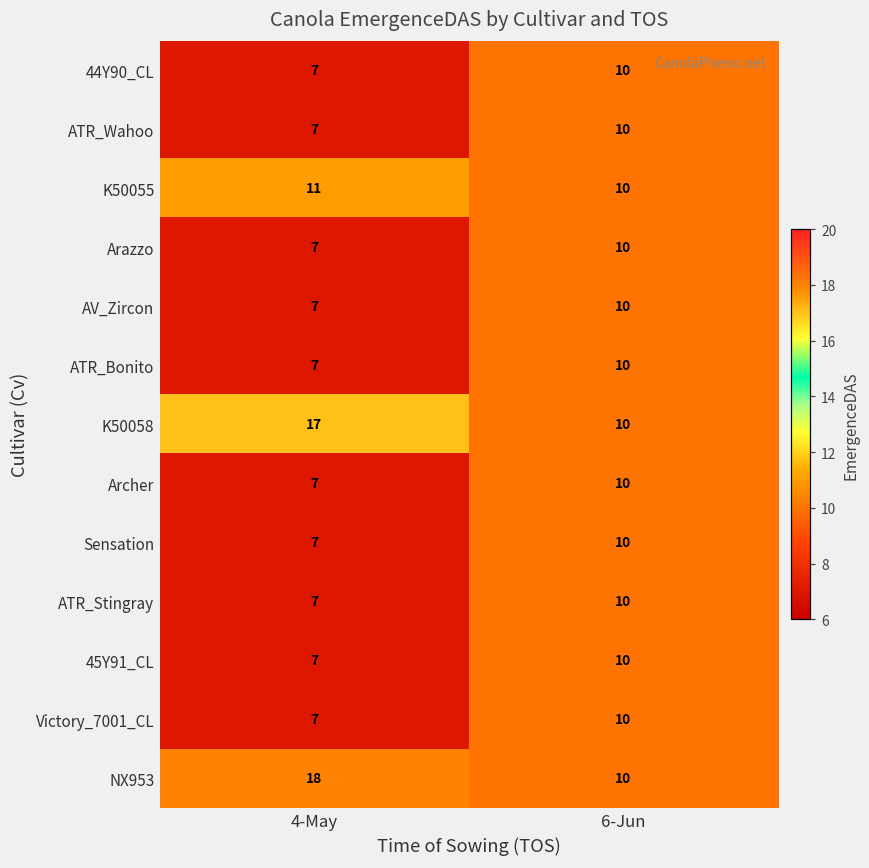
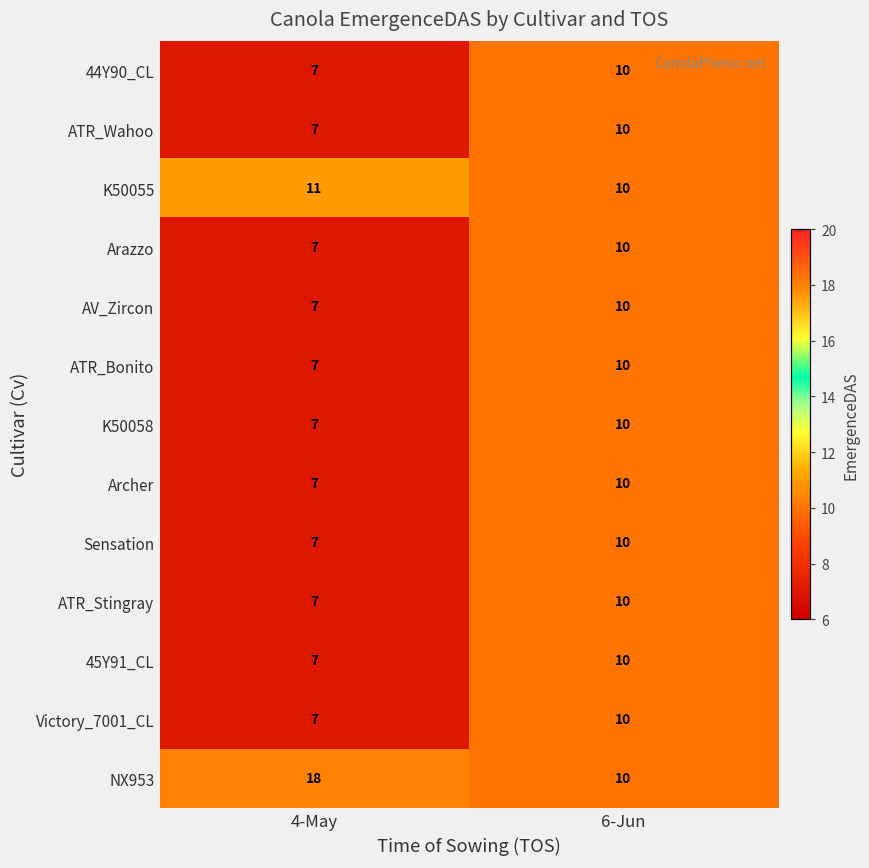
K50058, 4-May: 17 -> 7
